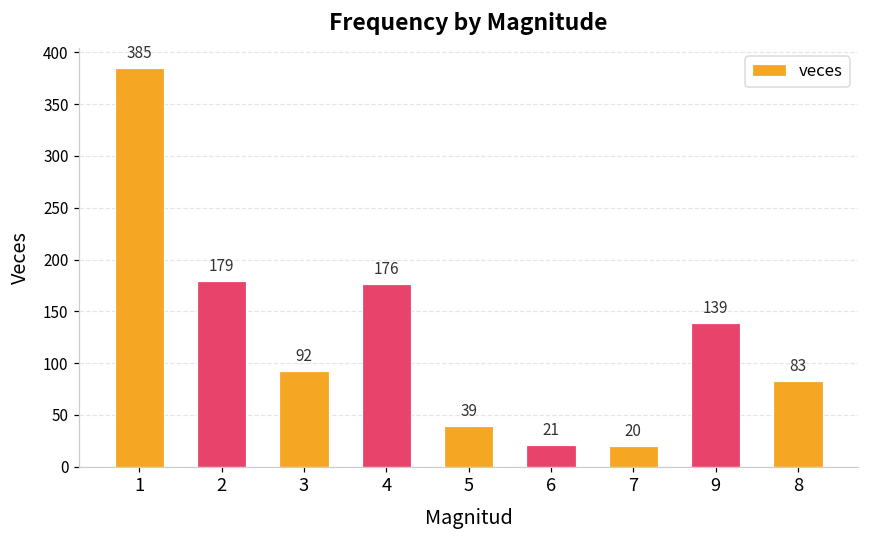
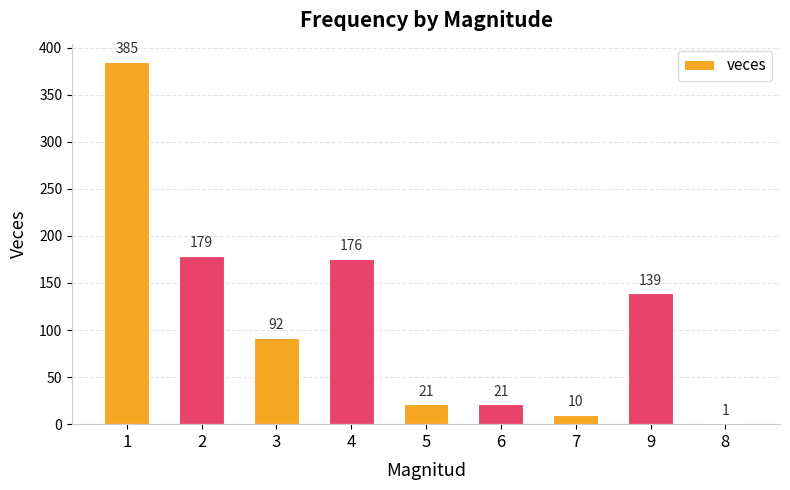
5: 39 -> 21
7: 20 -> 10
8: 83 -> 1
